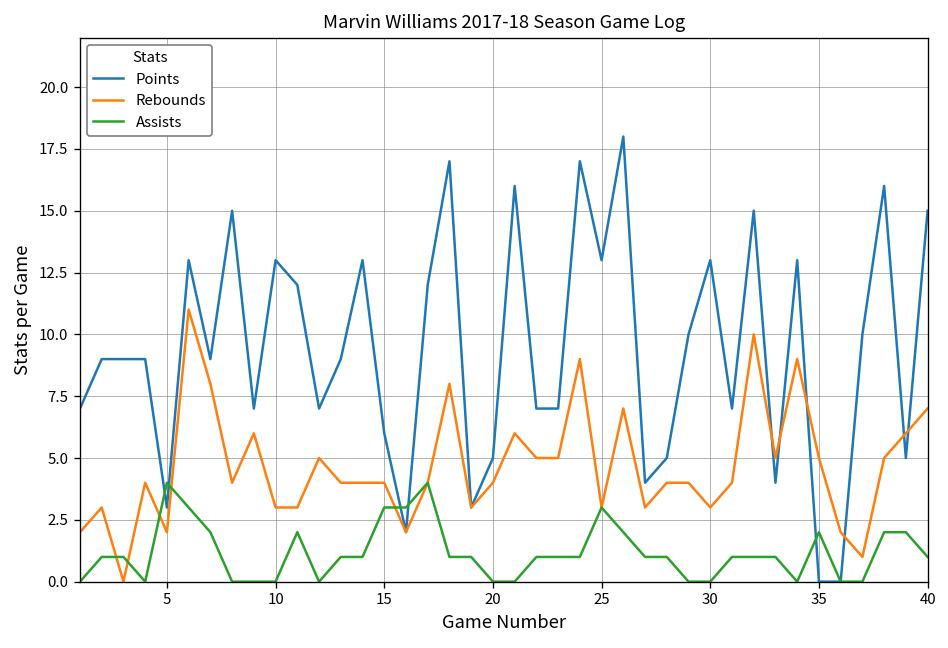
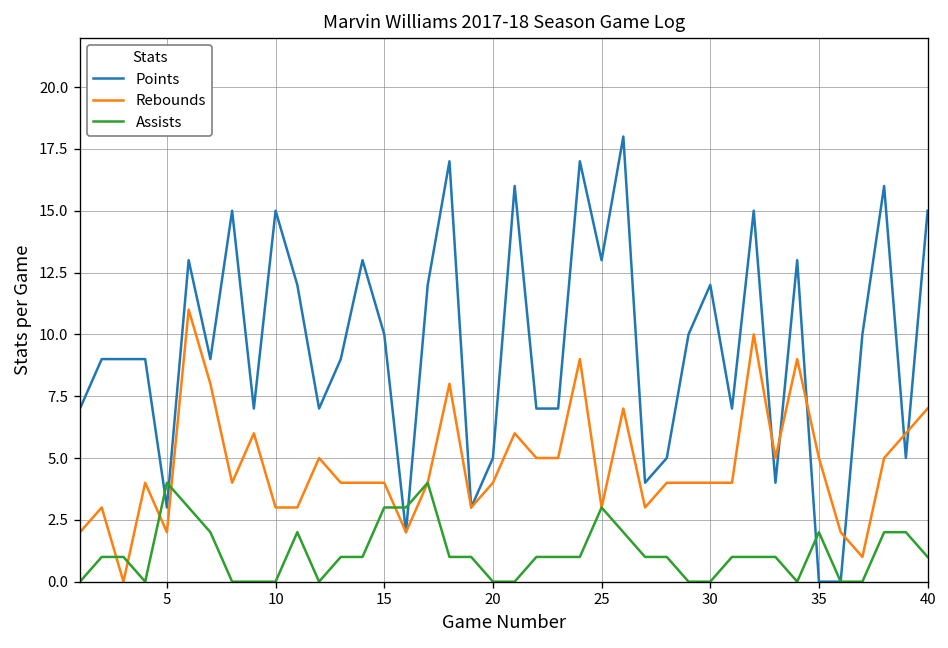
Points, 10: 13 -> 15
Points, 15: 6 -> 10
Points, 30: 13 -> 12
Rebounds, 30: 3 -> 4
